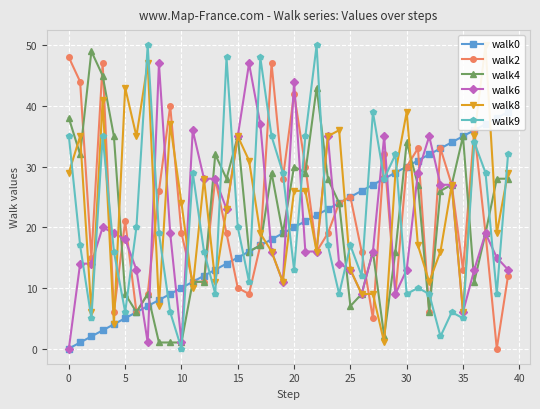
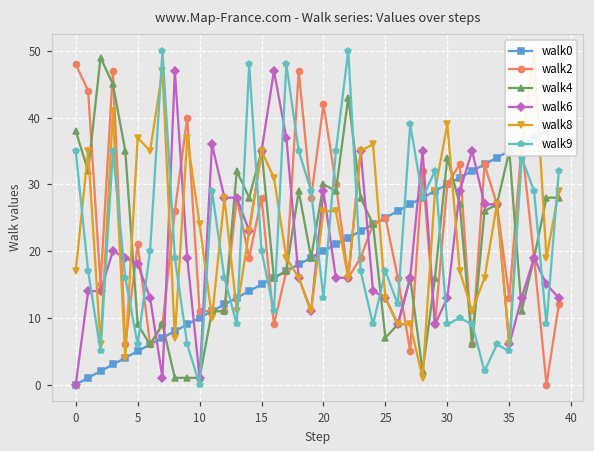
walk8, 0: 29 -> 17
walk8, 5: 43 -> 37
walk2, 10: 19 -> 11
walk2, 15: 10 -> 28
walk6, 20: 44 -> 29
